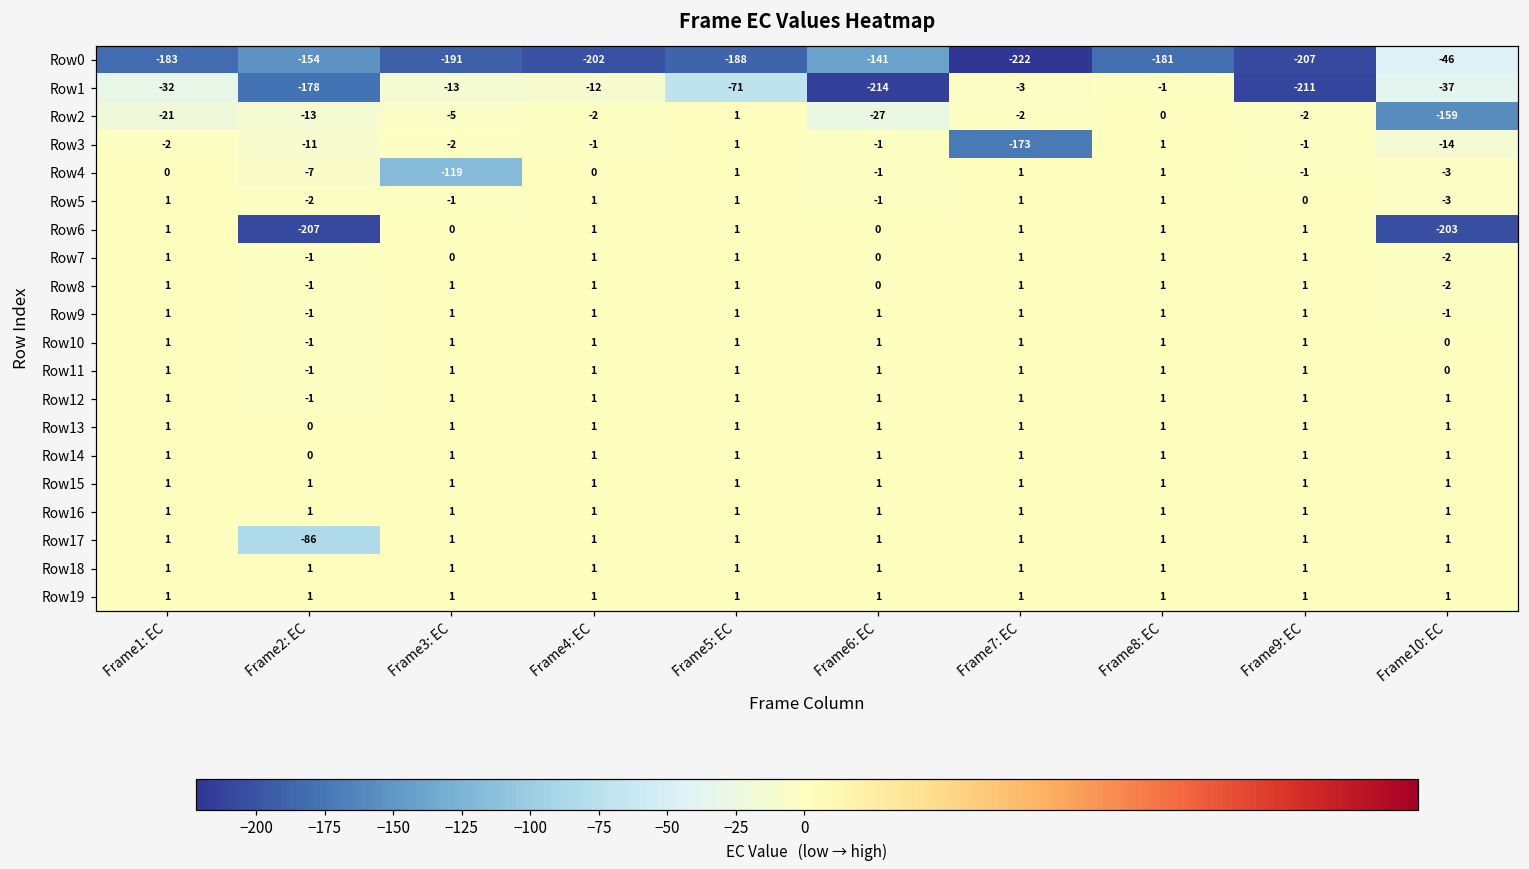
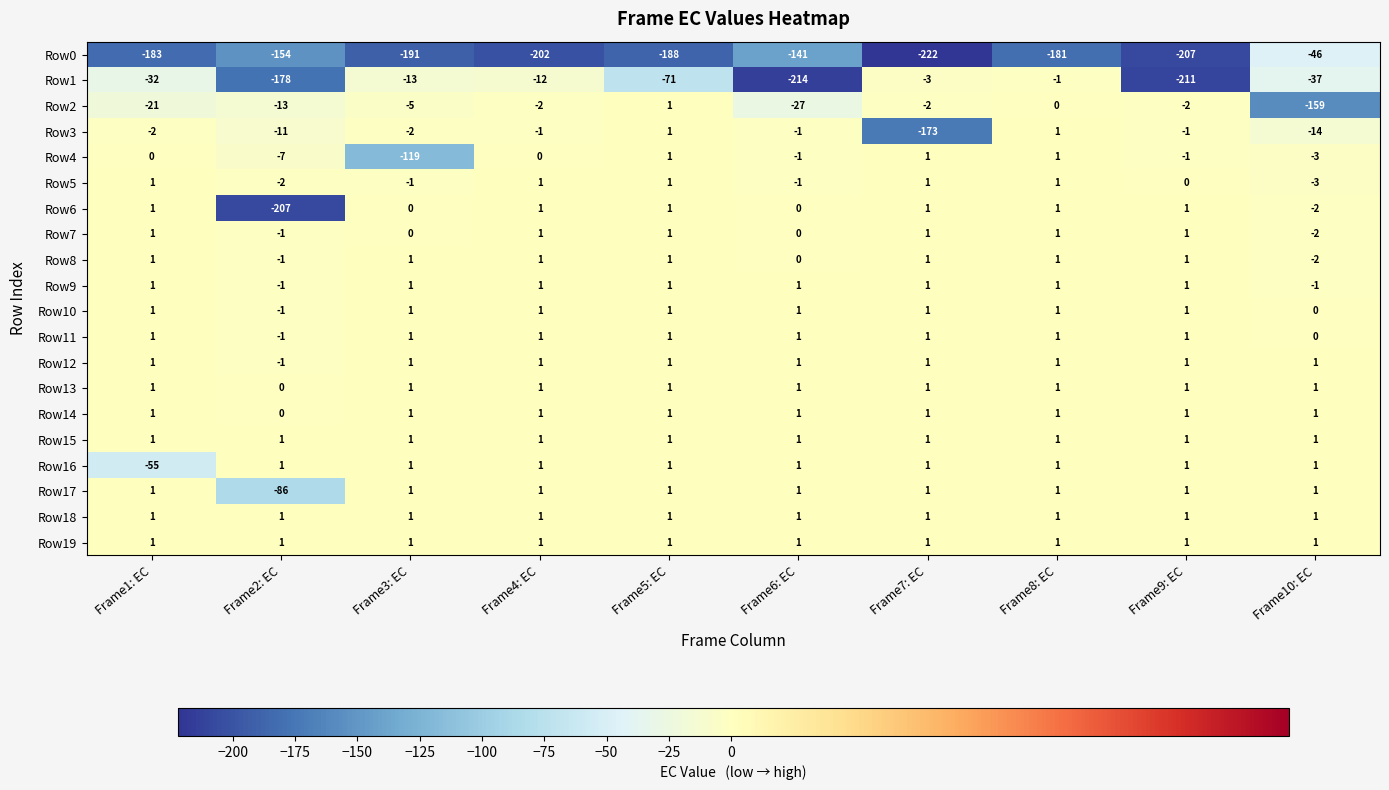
Row6, Frame10: EC: -203 -> -2
Row16, Frame1: EC: 1 -> -55
